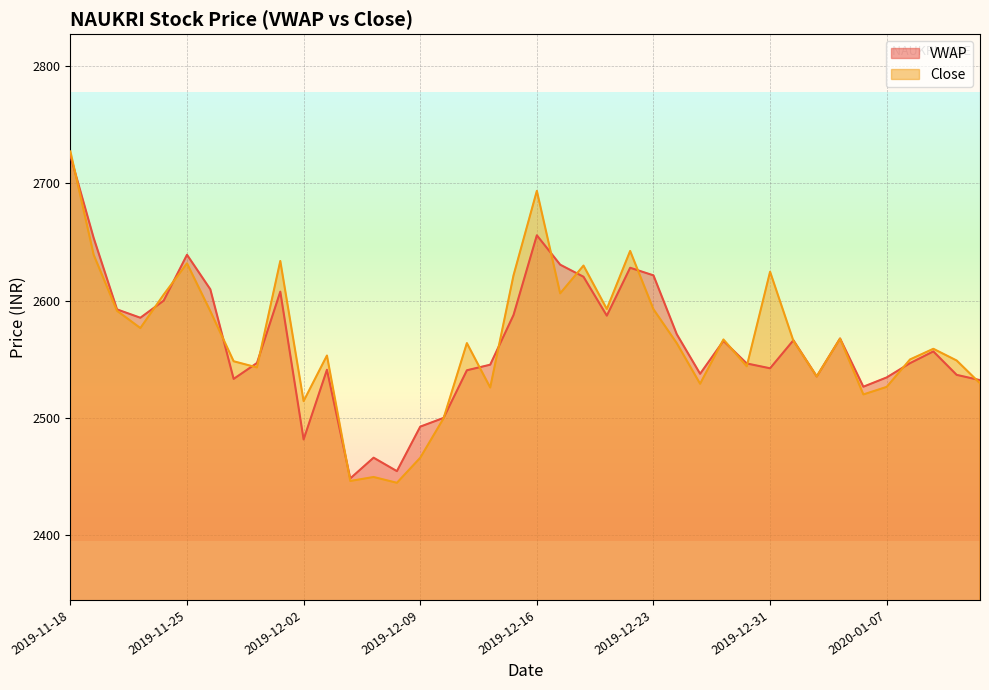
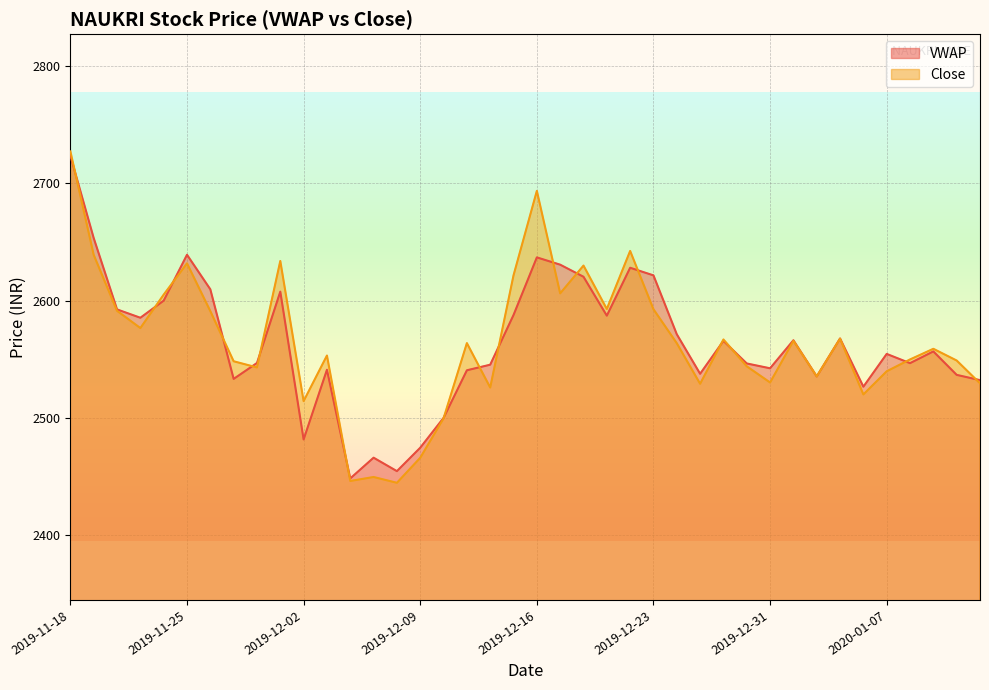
VWAP, 2019-12-09: 2492 -> 2474
VWAP, 2019-12-16: 2656 -> 2637
Close, 2019-12-31: 2625 -> 2530
VWAP, 2020-01-07: 2534 -> 2554
Close, 2020-01-07: 2526 -> 2540
